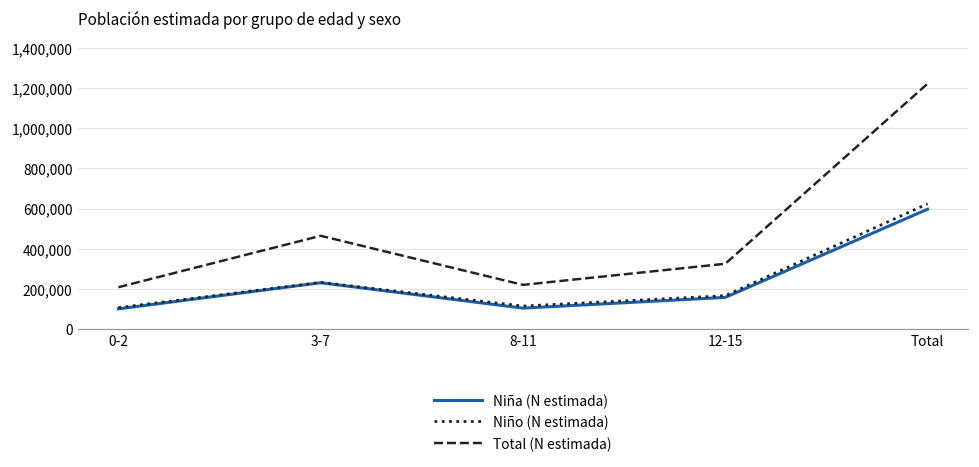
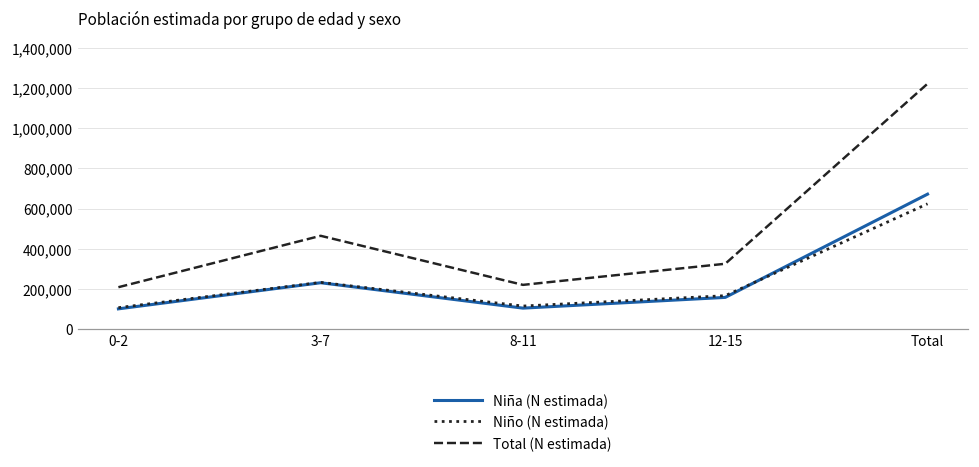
Niña (N estimada), Total: 600,000 -> 670,000
